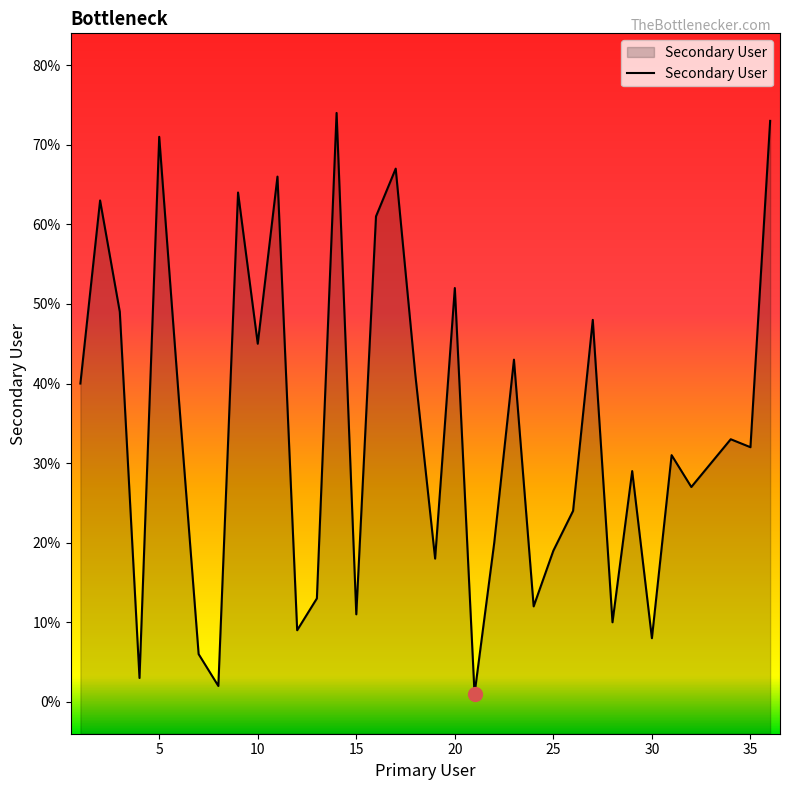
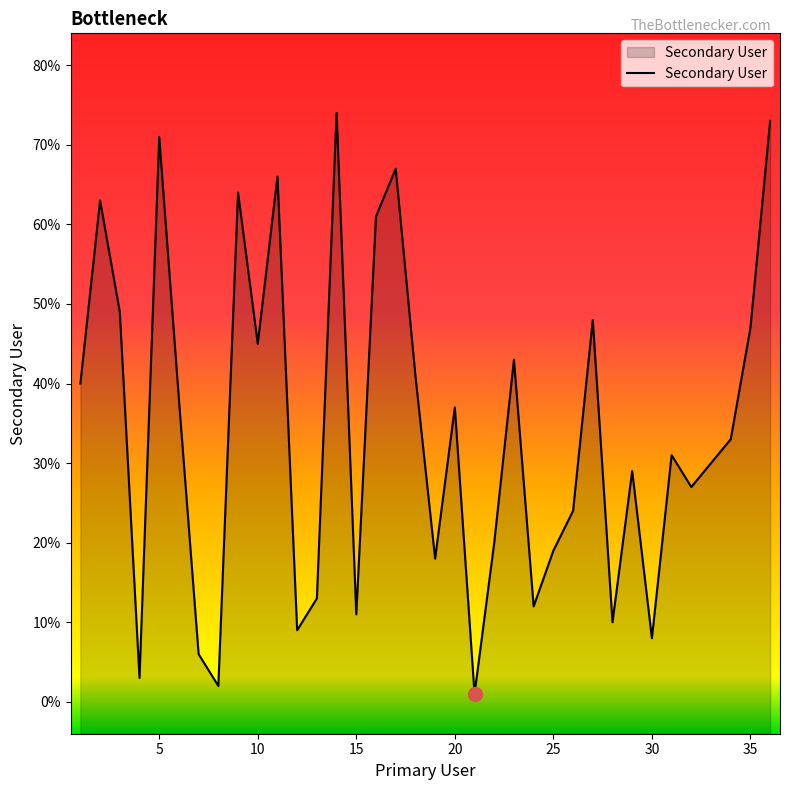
Secondary User, 20: 52% -> 37%
Secondary User, 35: 32% -> 47%
